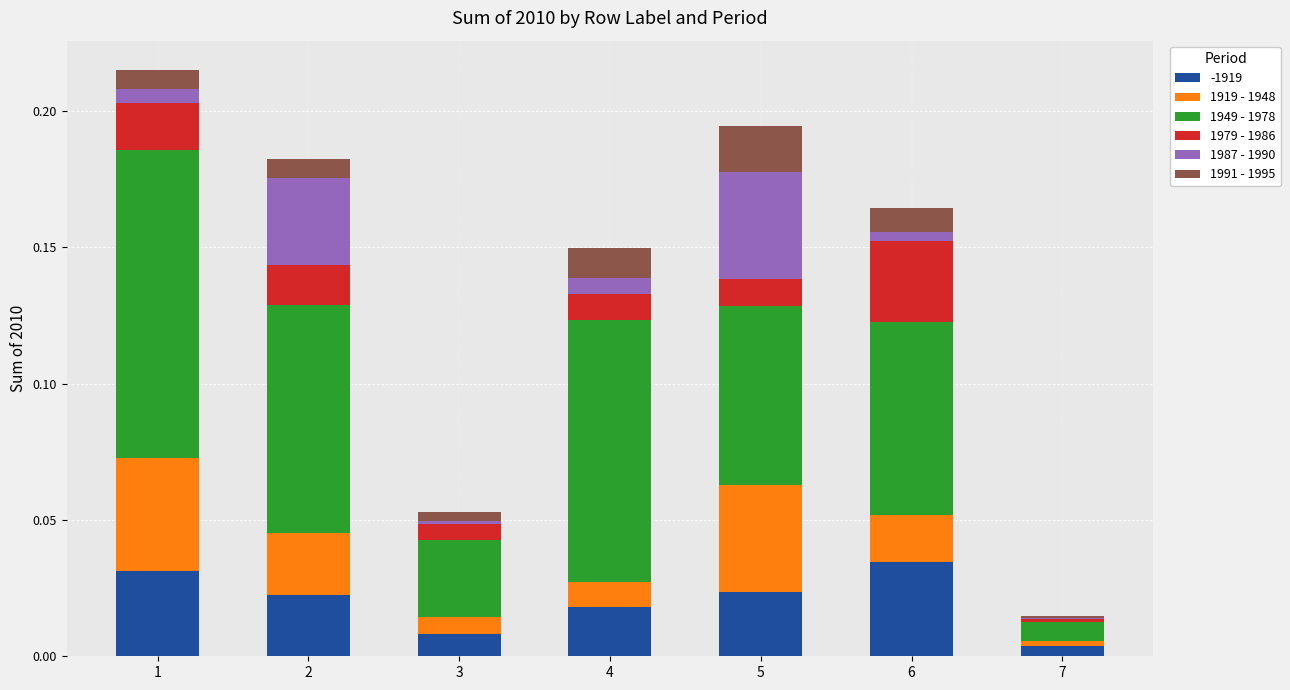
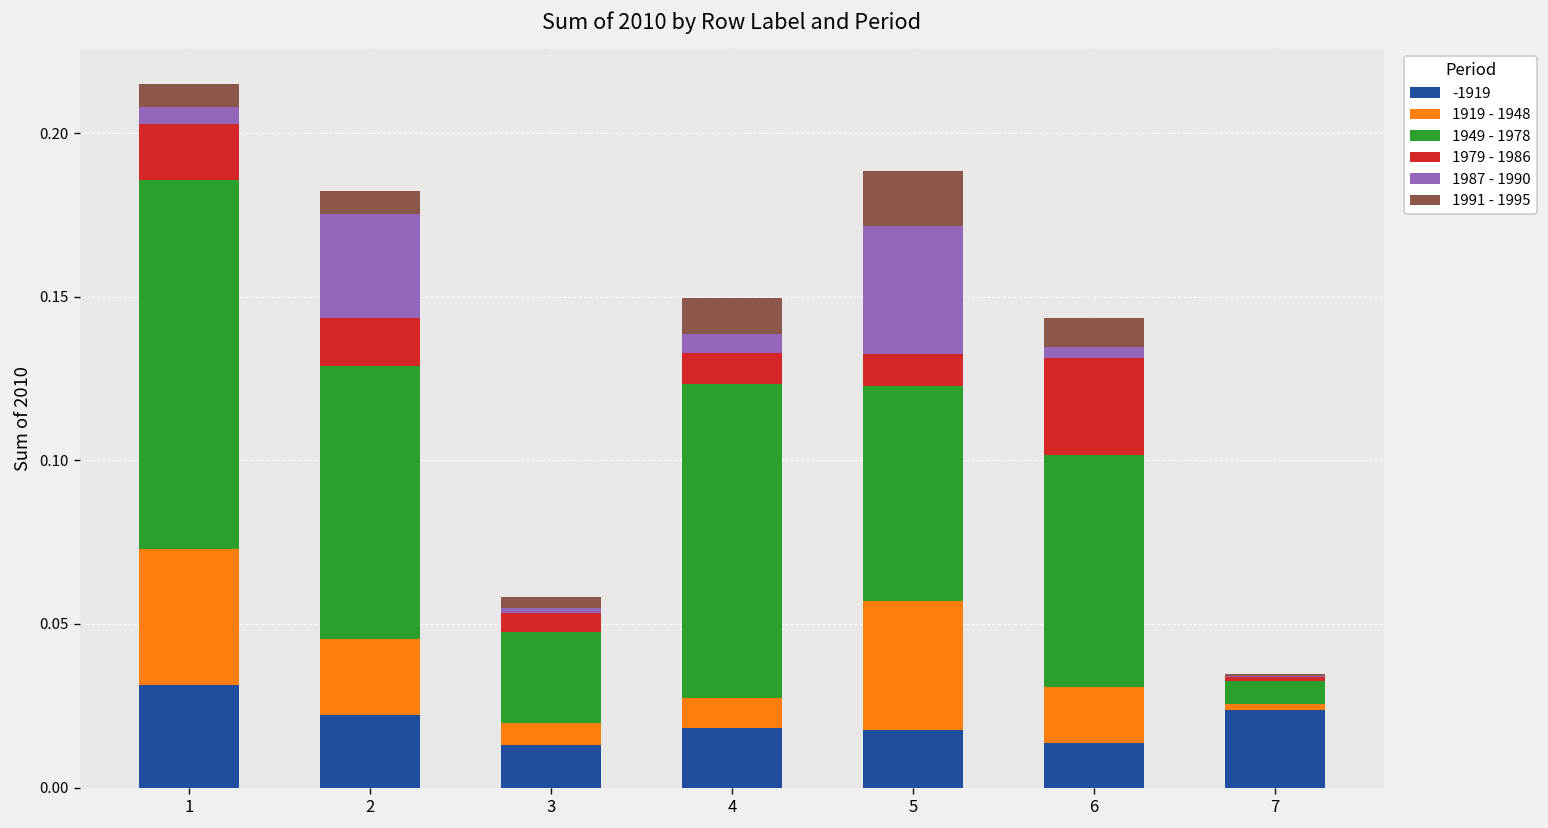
-1919, 3: 0.008 -> 0.013
-1919, 5: 0.024 -> 0.018
-1919, 6: 0.035 -> 0.014
-1919, 7: 0.004 -> 0.024
